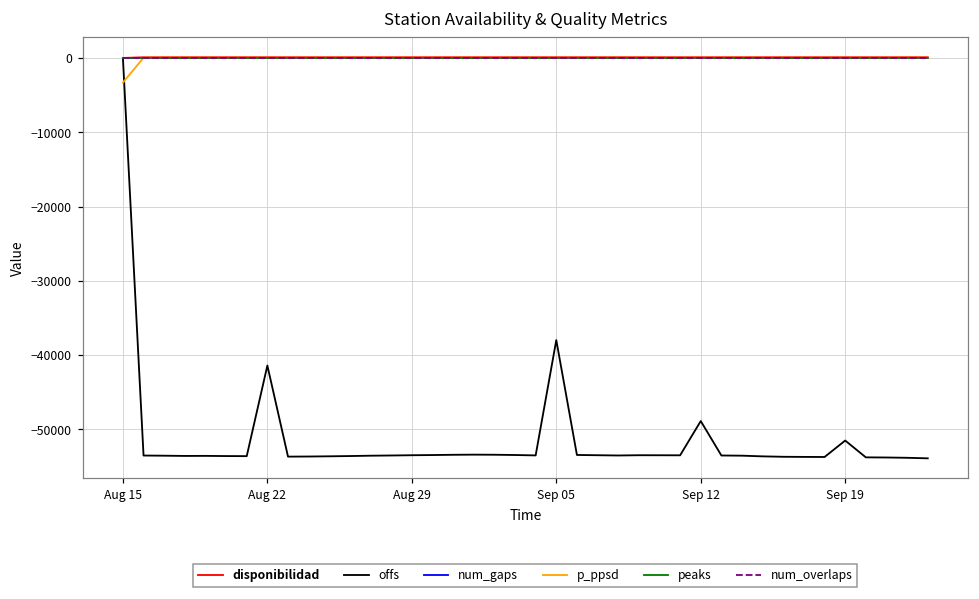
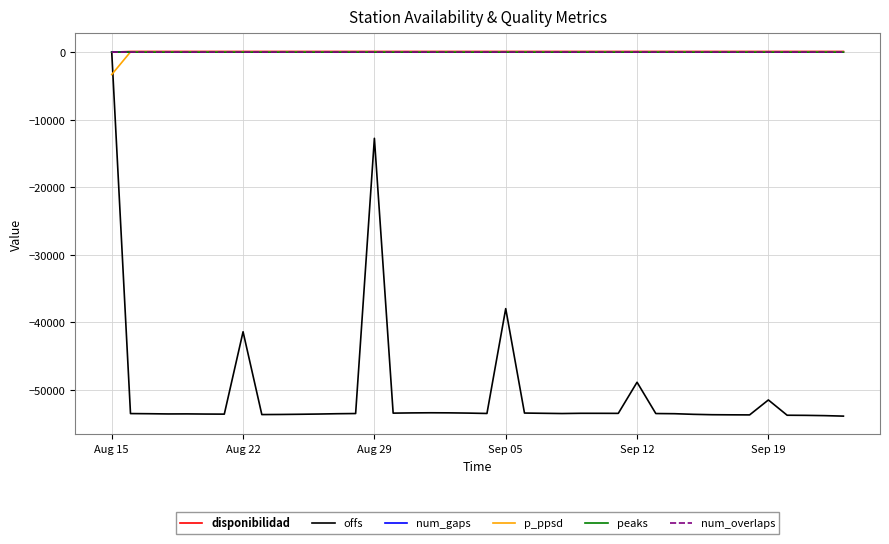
offs, Aug 29: -53000 -> -13000
